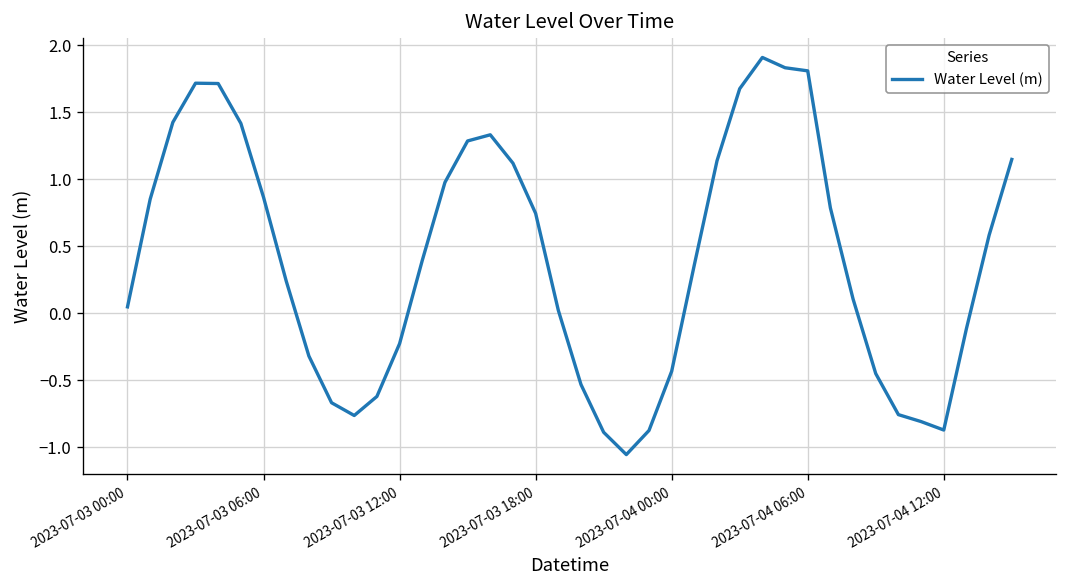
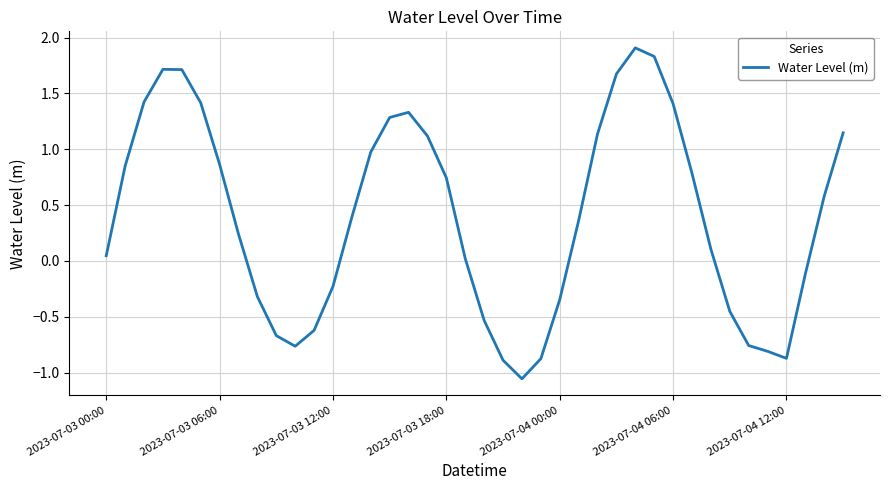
2023-07-04 00:00: -0.43 -> -0.35
2023-07-04 06:00: 1.81 -> 1.41
